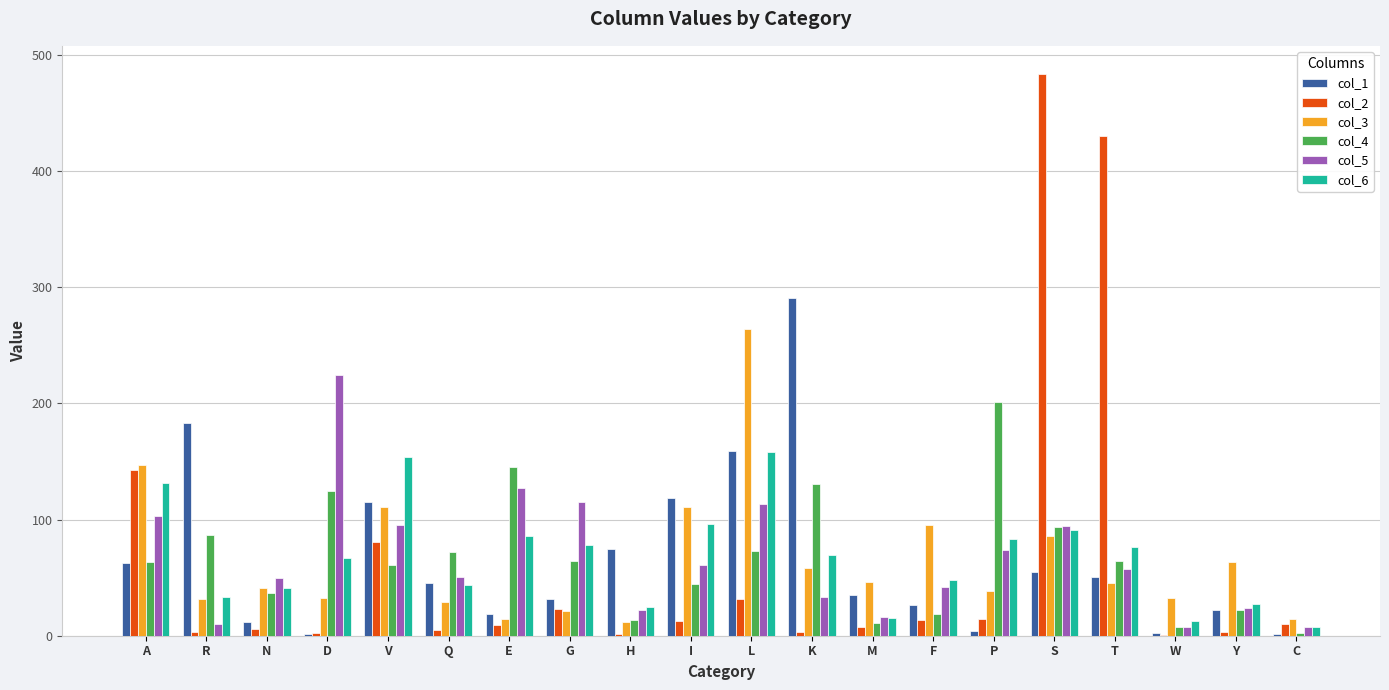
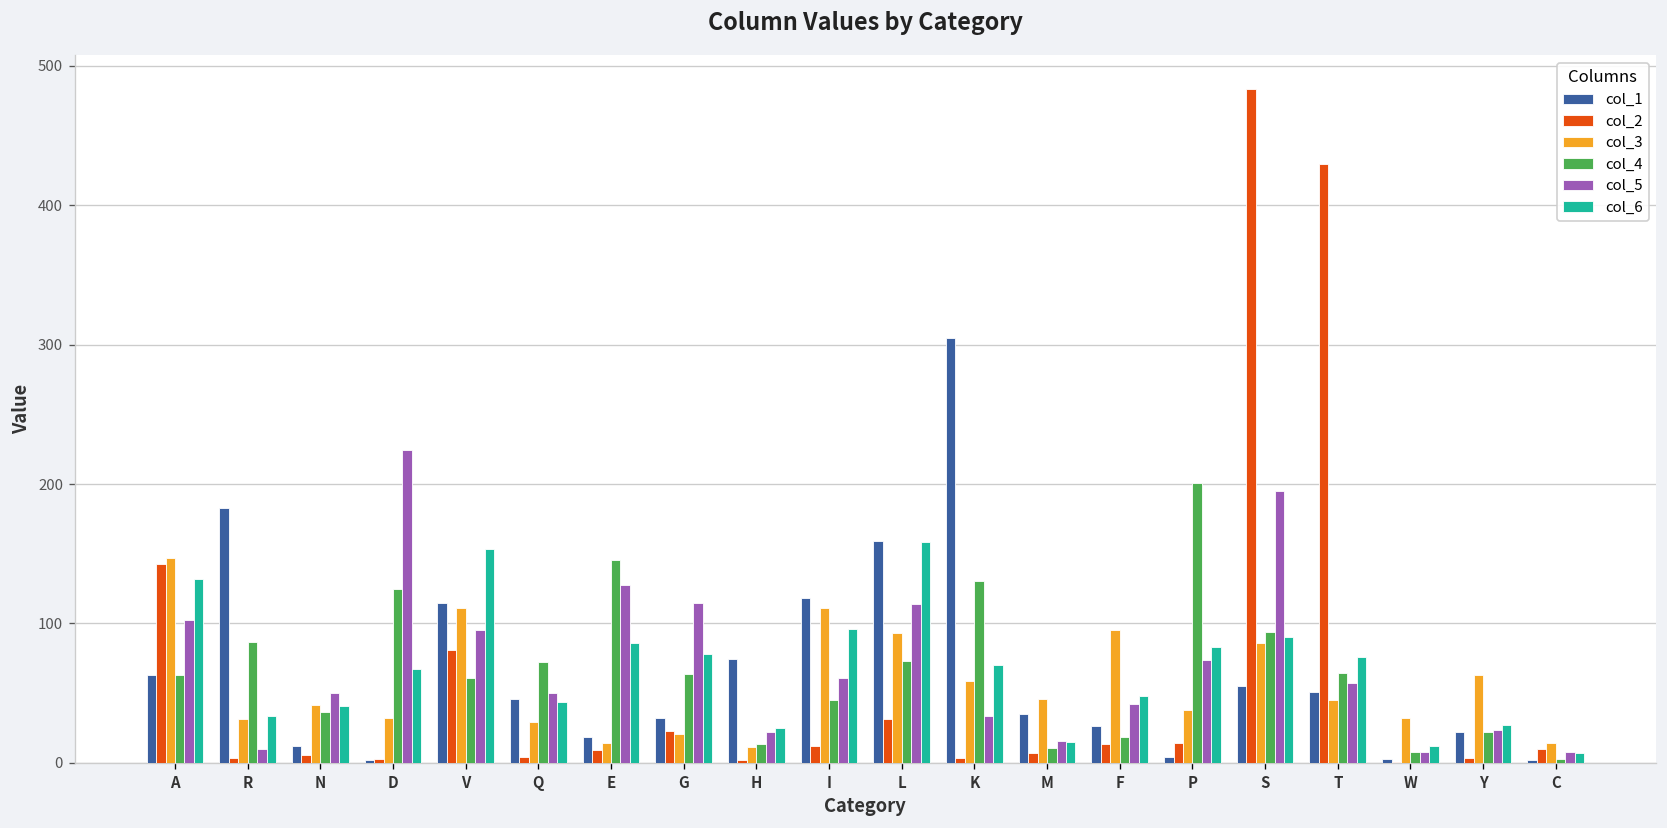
col_3, L: 264 -> 93
col_1, K: 291 -> 305
col_5, S: 95 -> 195
